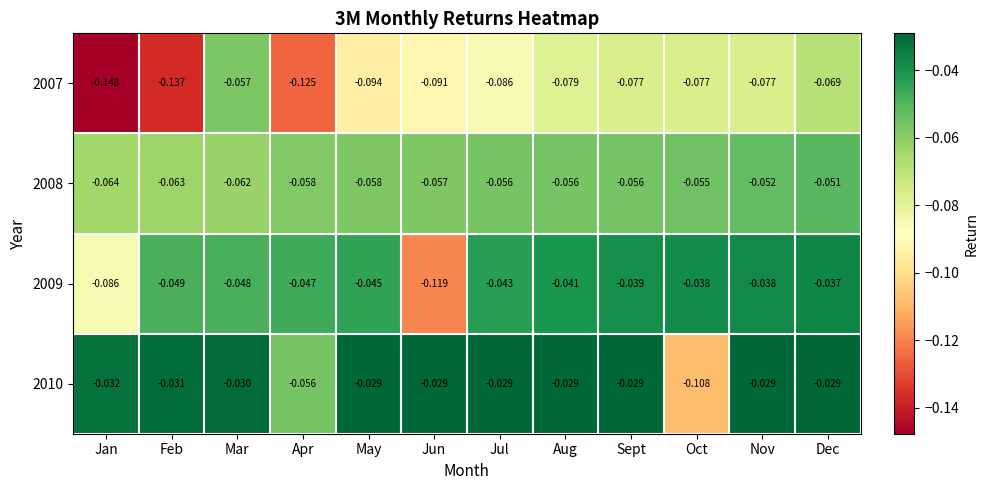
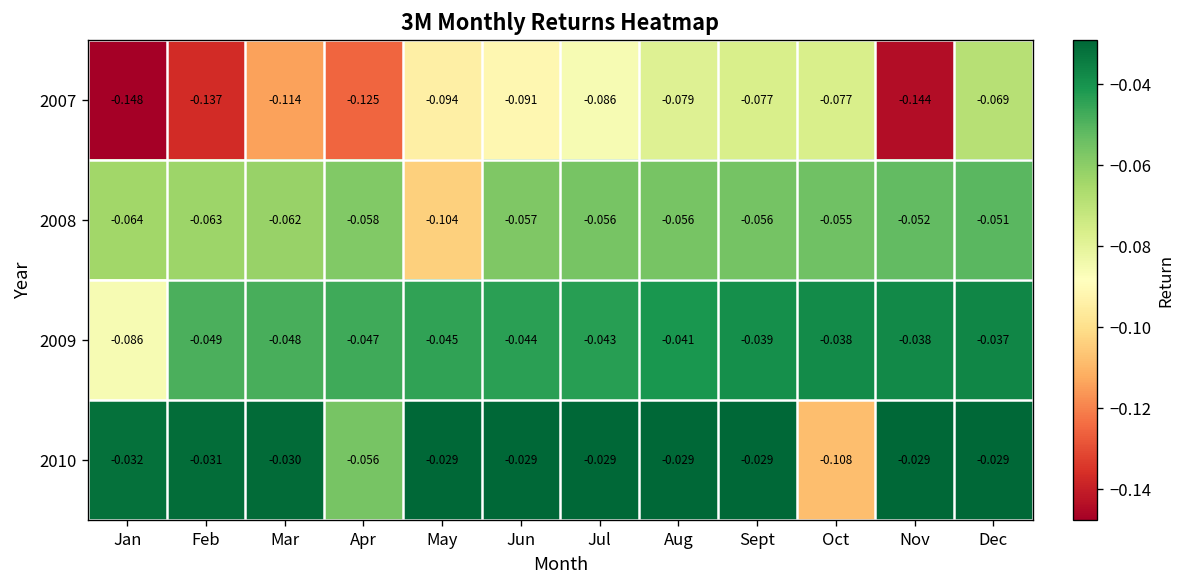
2007, Mar: -0.057 -> -0.114
2007, Nov: -0.077 -> -0.144
2008, May: -0.058 -> -0.104
2009, Jun: -0.119 -> -0.044
